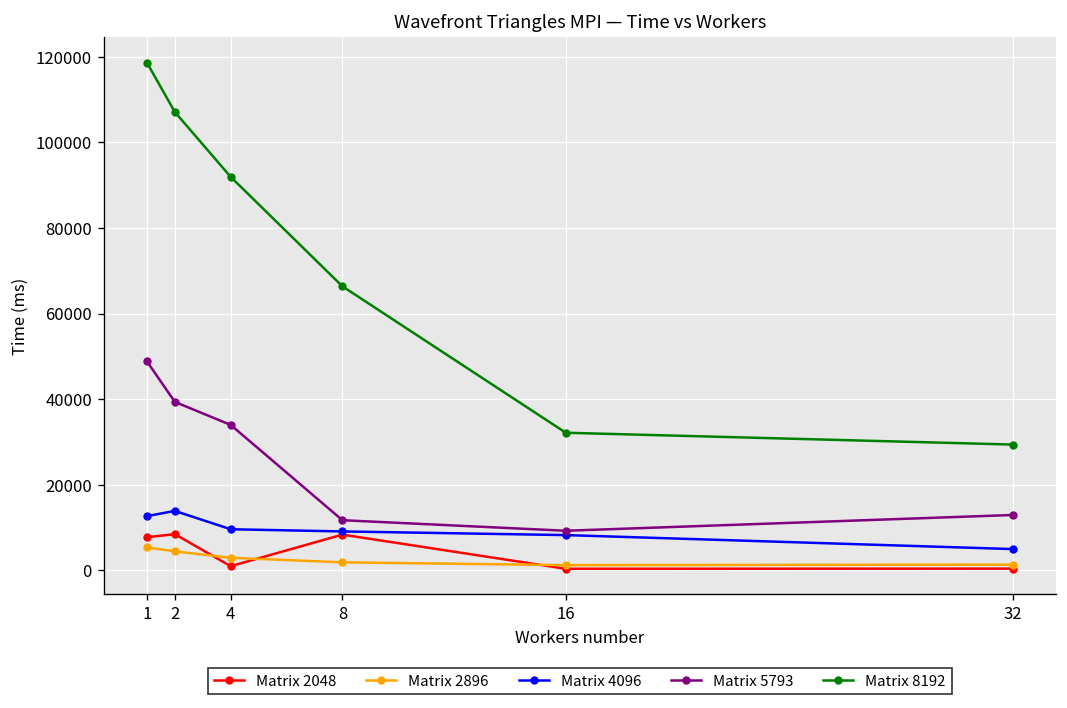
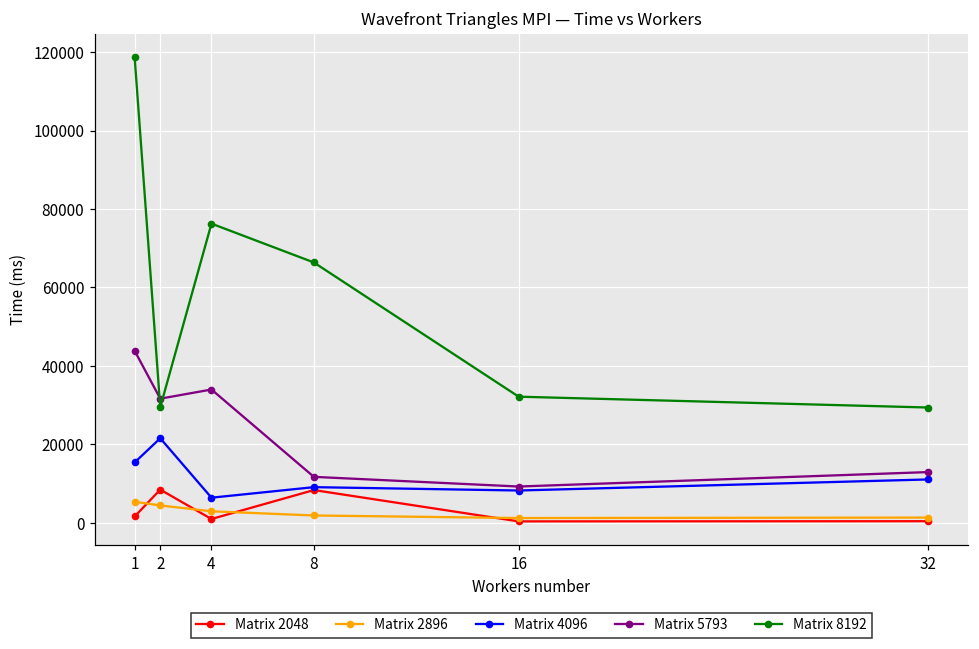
Matrix 2048, 1: 8000 -> 2000
Matrix 4096, 1: 13000 -> 15000
Matrix 5793, 1: 49000 -> 44000
Matrix 4096, 2: 14000 -> 22000
Matrix 5793, 2: 39000 -> 32000
Matrix 8192, 2: 107000 -> 29000
Matrix 4096, 4: 10000 -> 6000
Matrix 8192, 4: 92000 -> 76000
Matrix 4096, 32: 5000 -> 11000
